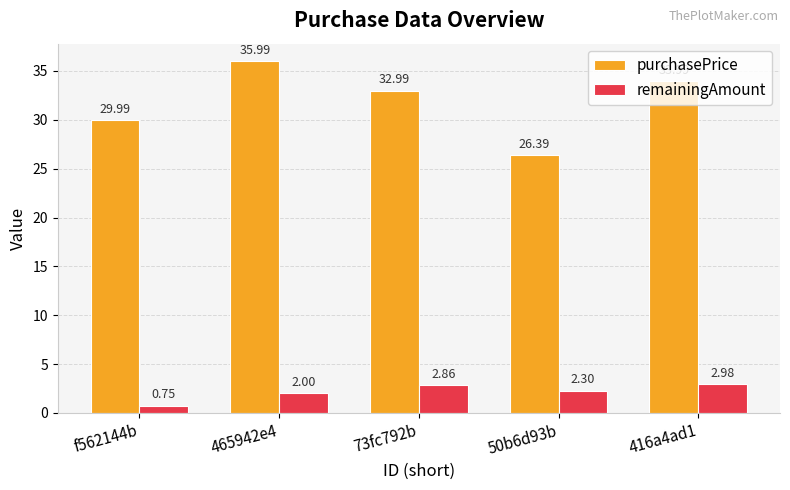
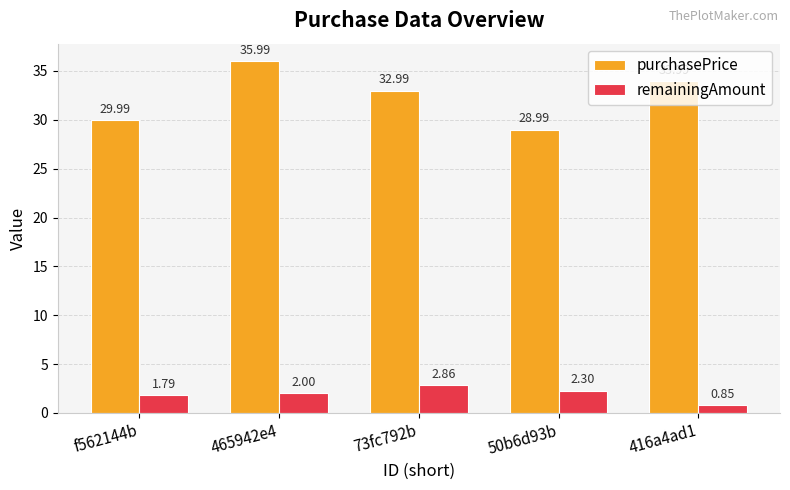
remainingAmount, f562144b: 0.75 -> 1.79
purchasePrice, 50b6d93b: 26.39 -> 28.99
remainingAmount, 416a4ad1: 2.98 -> 0.85
